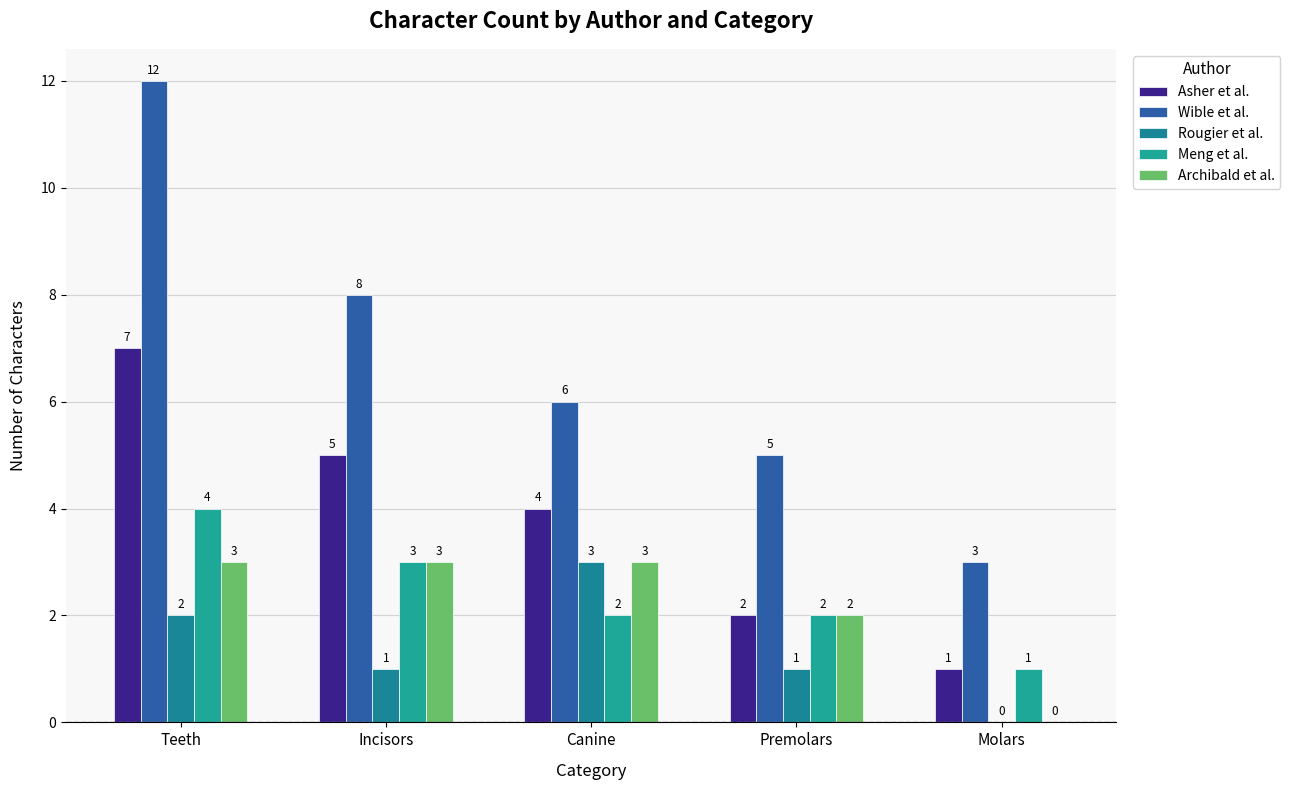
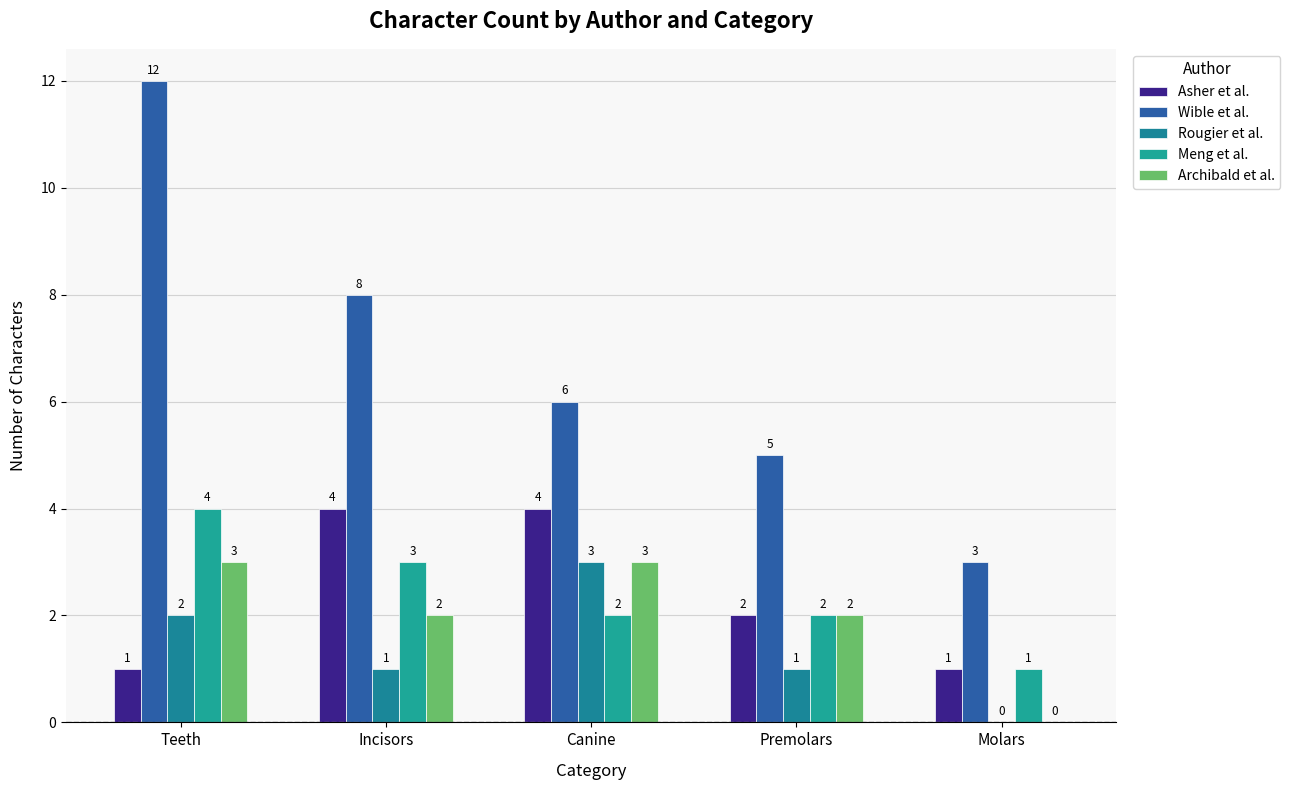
Asher et al., Teeth: 7 -> 1
Asher et al., Incisors: 5 -> 4
Archibald et al., Incisors: 3 -> 2
